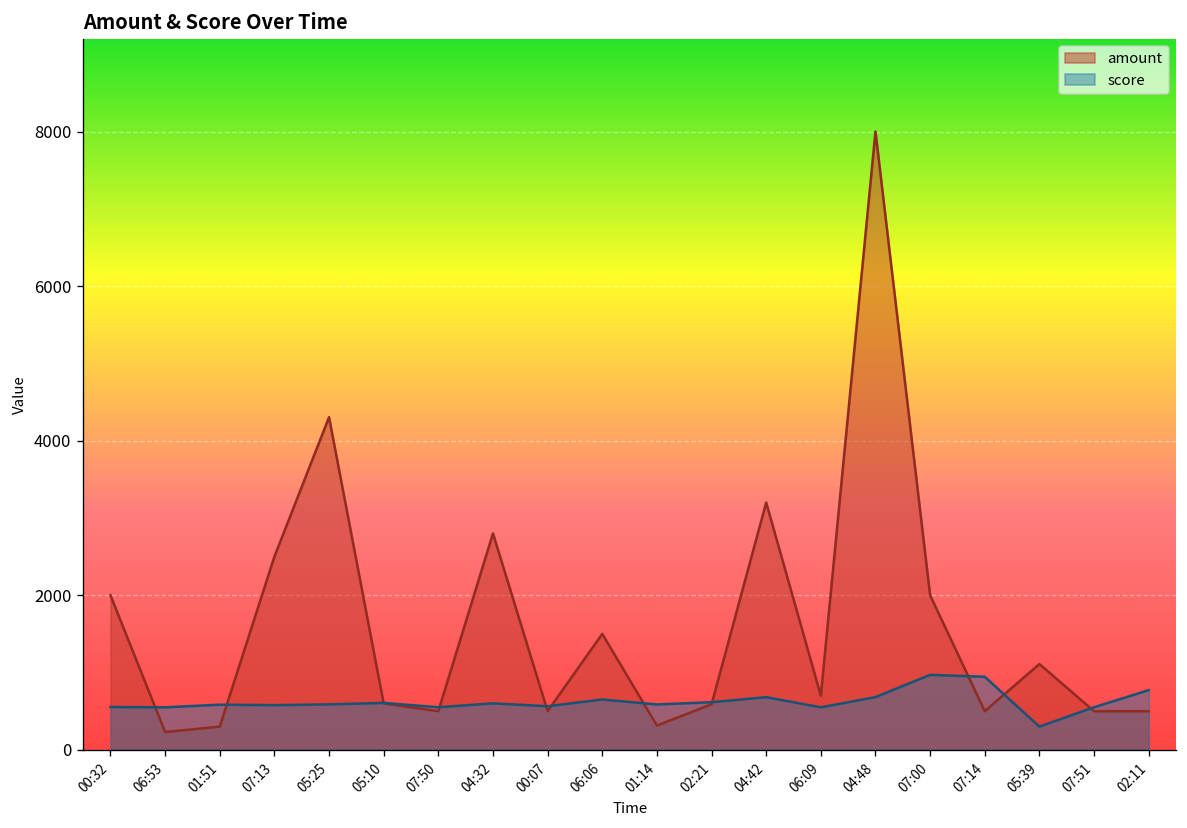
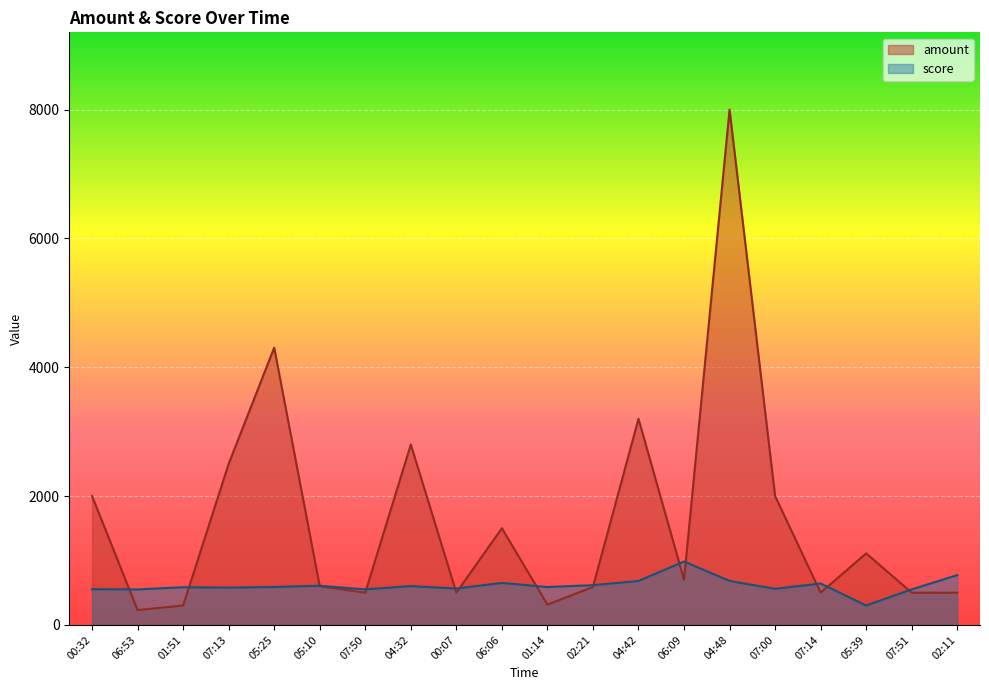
score, 06:09: 600 -> 1000
score, 07:00: 1000 -> 600
score, 07:14: 900 -> 600
